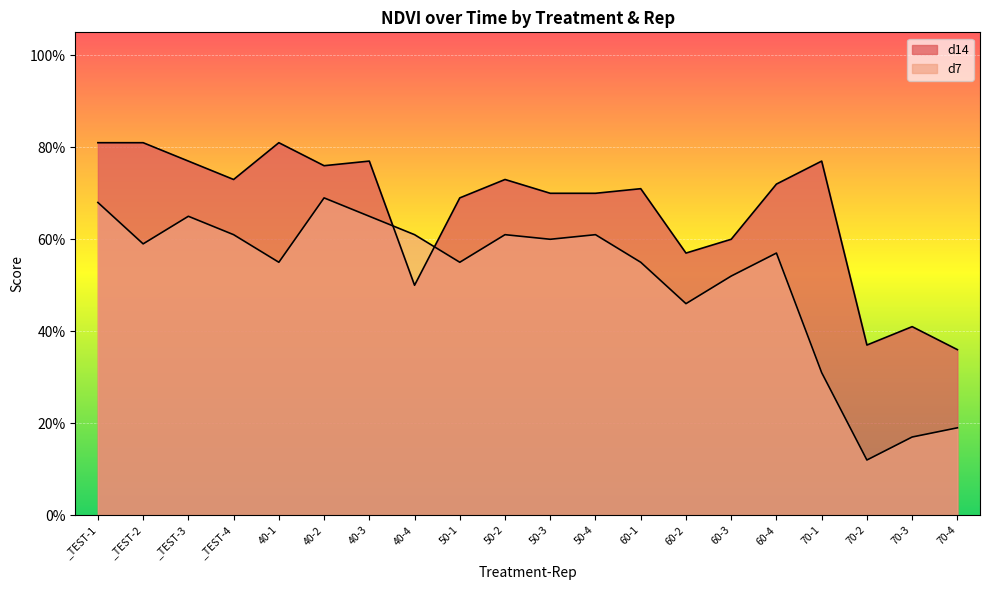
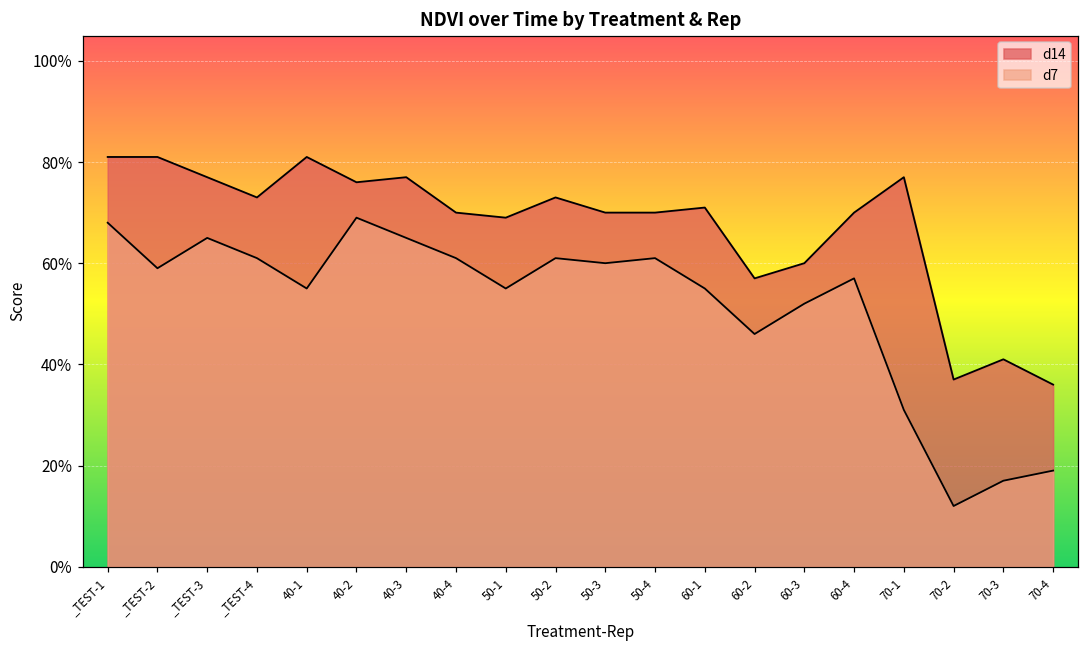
d14, 40-4: 50% -> 70%
d14, 60-4: 72% -> 70%
